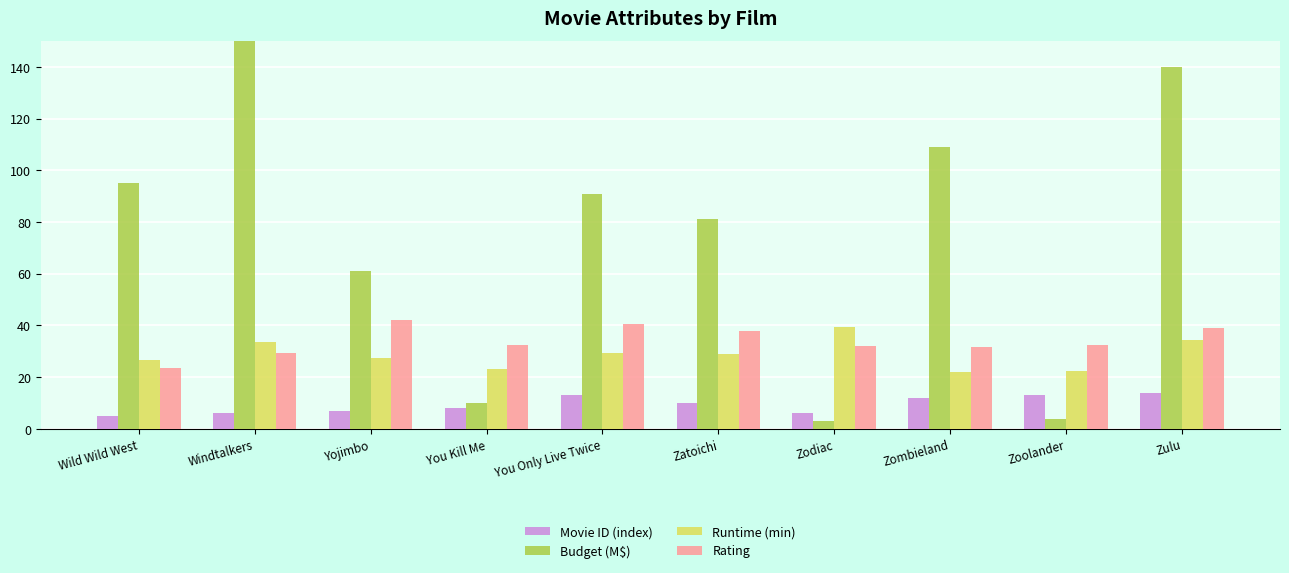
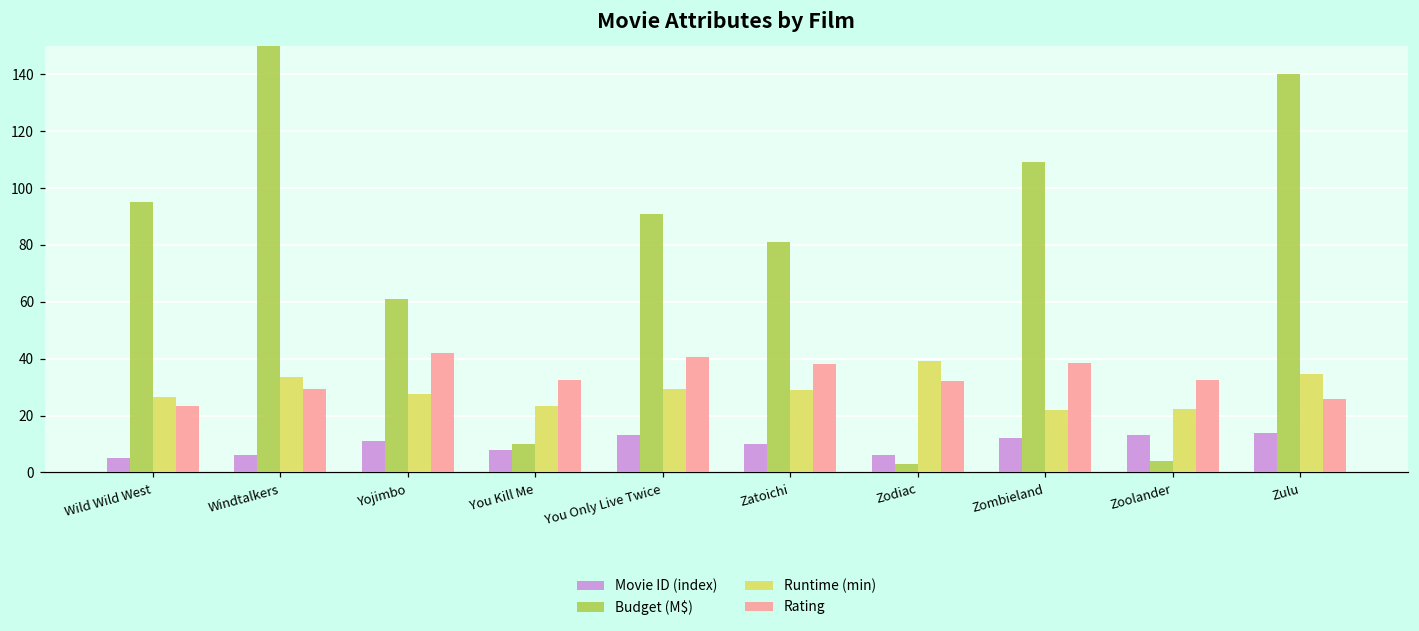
Movie ID (index), Yojimbo: 7 -> 11
Rating, Zombieland: 32 -> 39
Rating, Zulu: 39 -> 26
